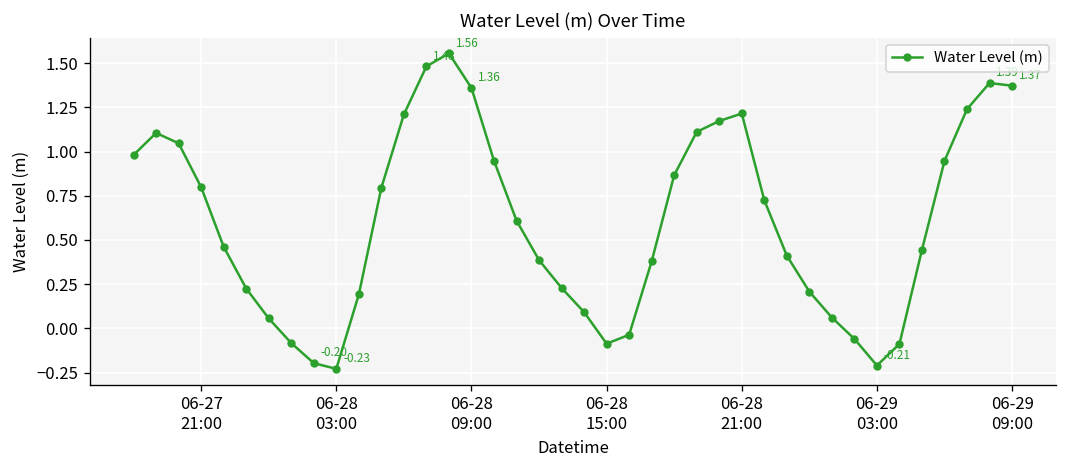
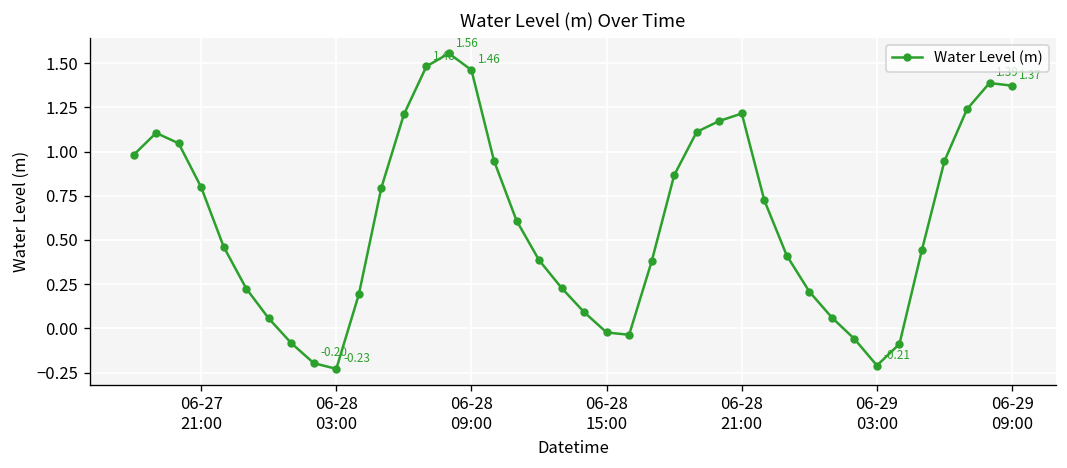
06-28 09:00: 1.36 -> 1.46
06-28 15:00: -0.09 -> -0.02
